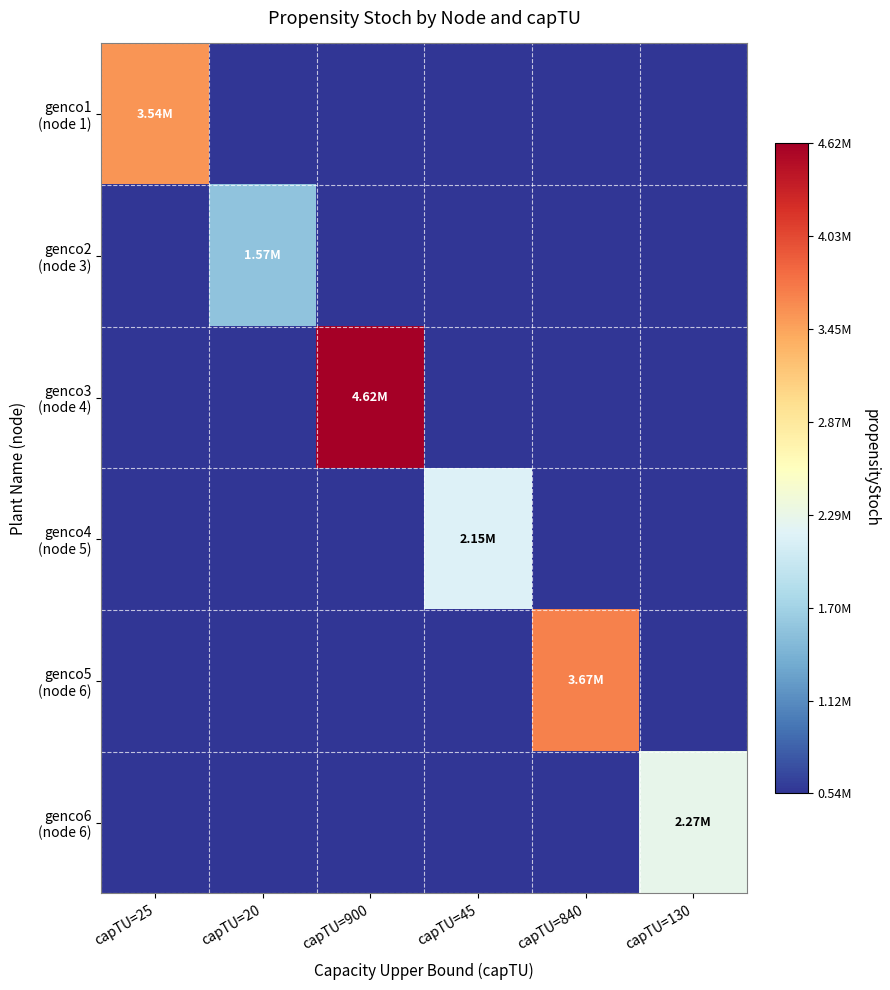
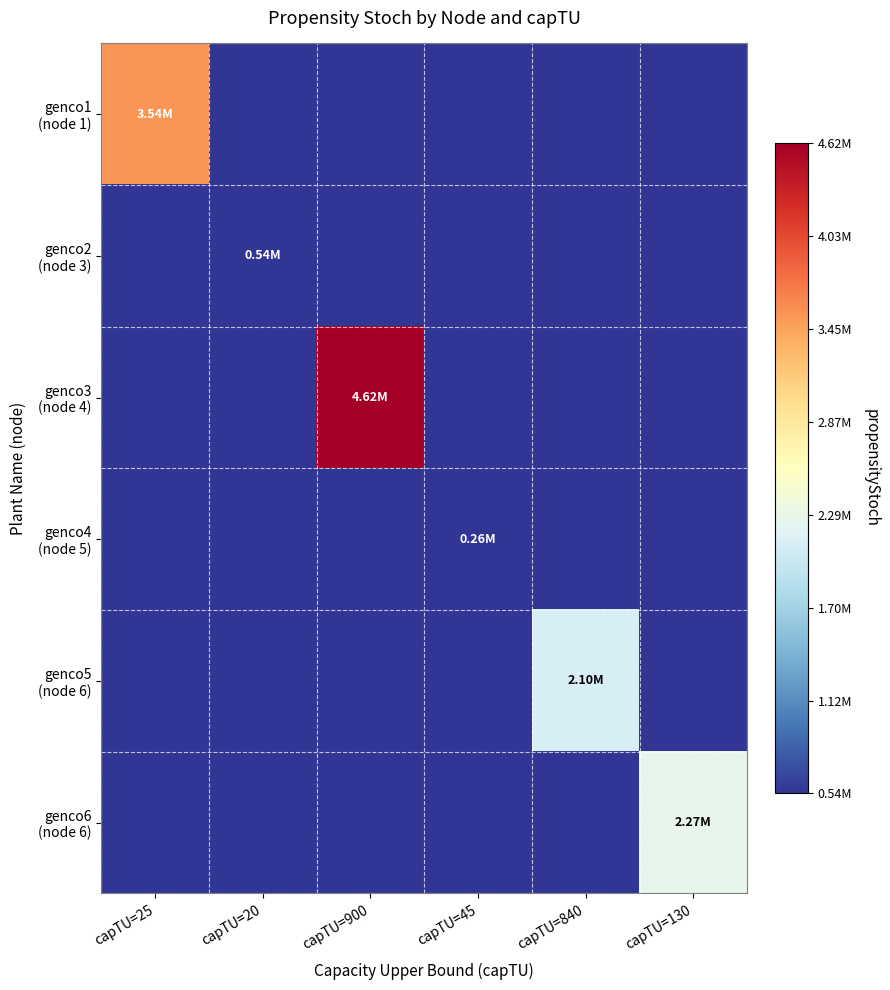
genco2 (node 3), capTU=20: 1.57M -> 0.54M
genco4 (node 5), capTU=45: 2.15M -> 0.26M
genco5 (node 6), capTU=840: 3.67M -> 2.10M
